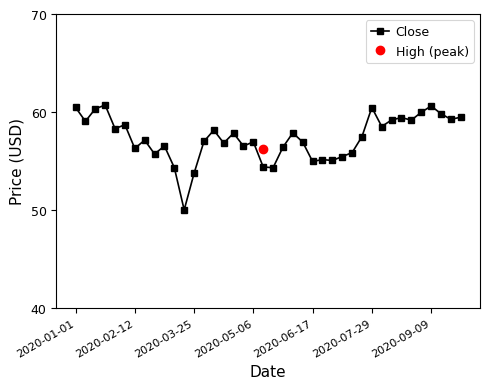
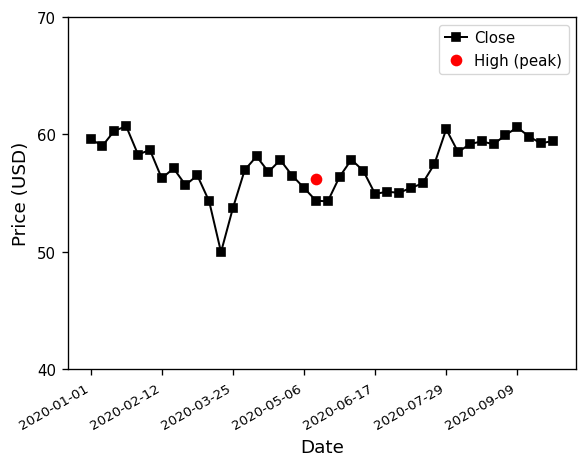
Close, 2020-01-01: 60.5 -> 59.6
Close, 2020-05-06: 57 -> 55
